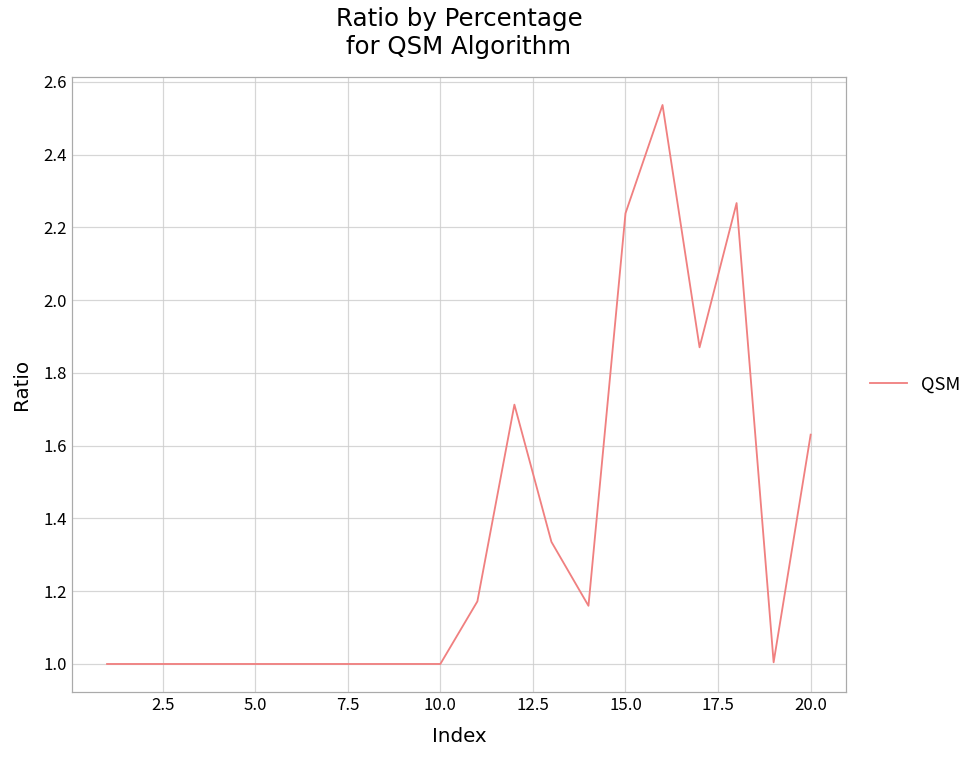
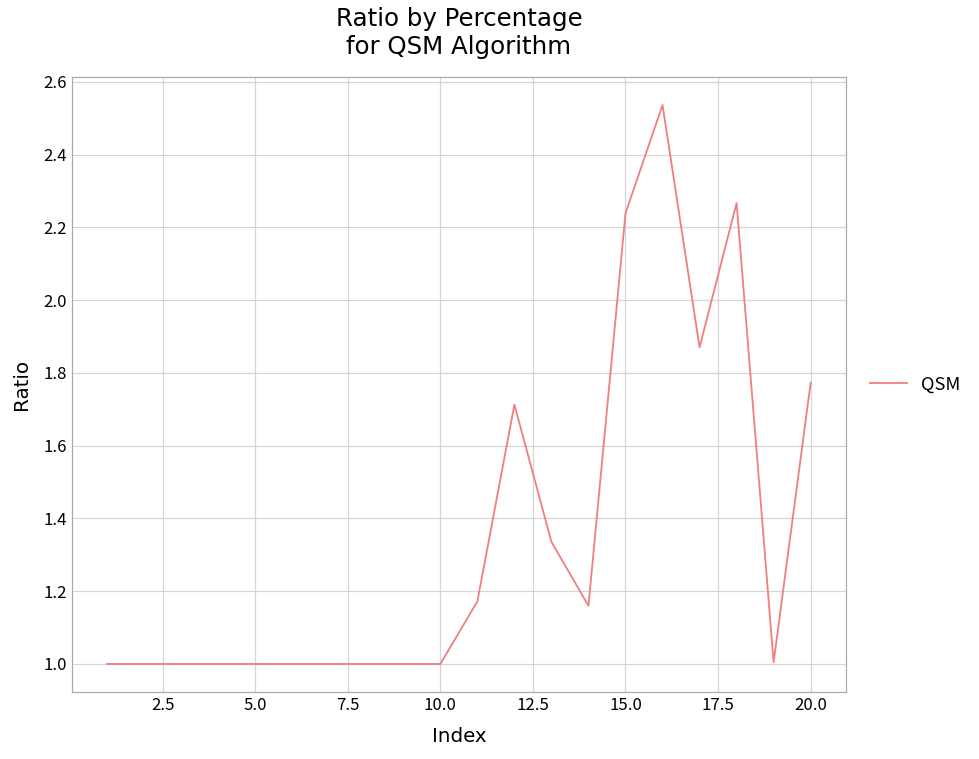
20.0: 1.63 -> 1.77
